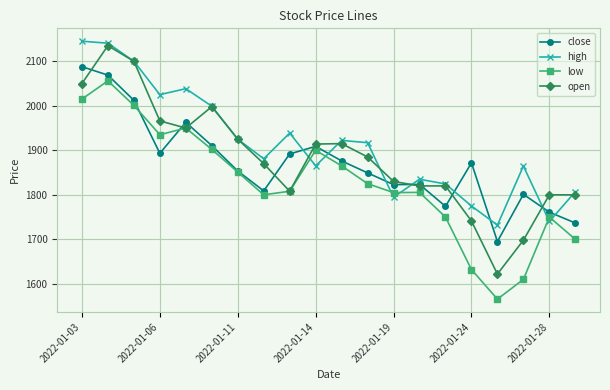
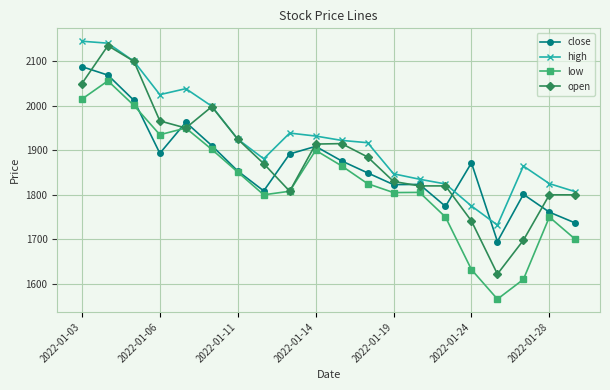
high, 2022-01-14: 1870 -> 1930
high, 2022-01-19: 1790 -> 1850
high, 2022-01-28: 1740 -> 1830
